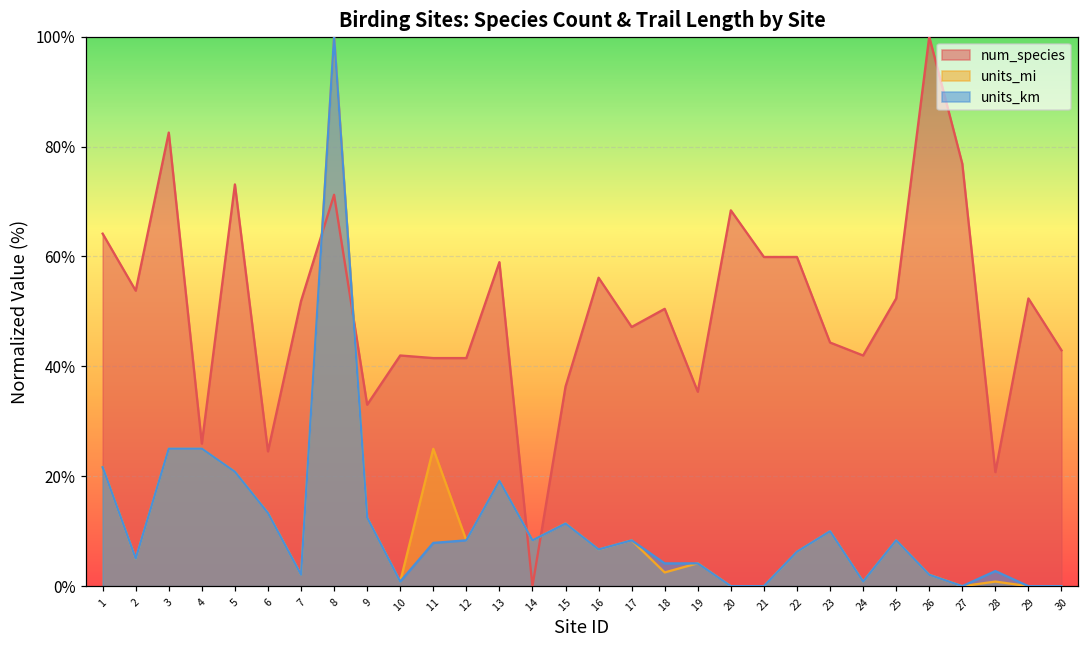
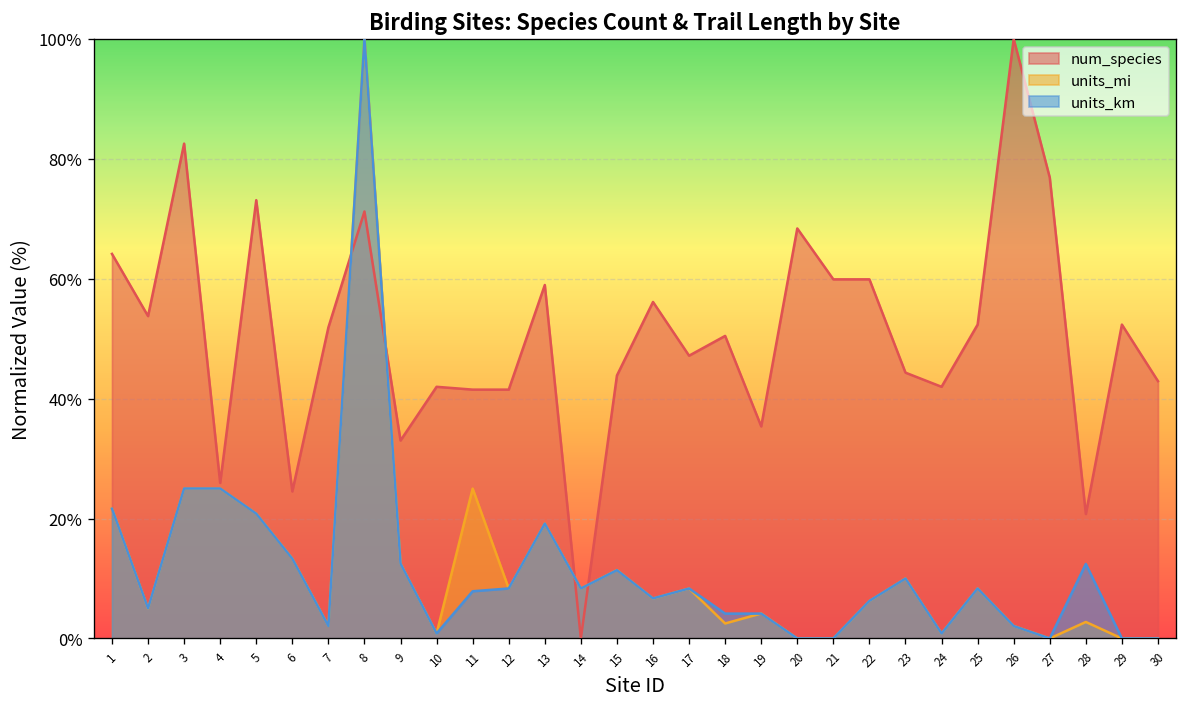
num_species, 15: 36% -> 44%
units_mi, 28: 1% -> 3%
units_km, 28: 3% -> 12%
